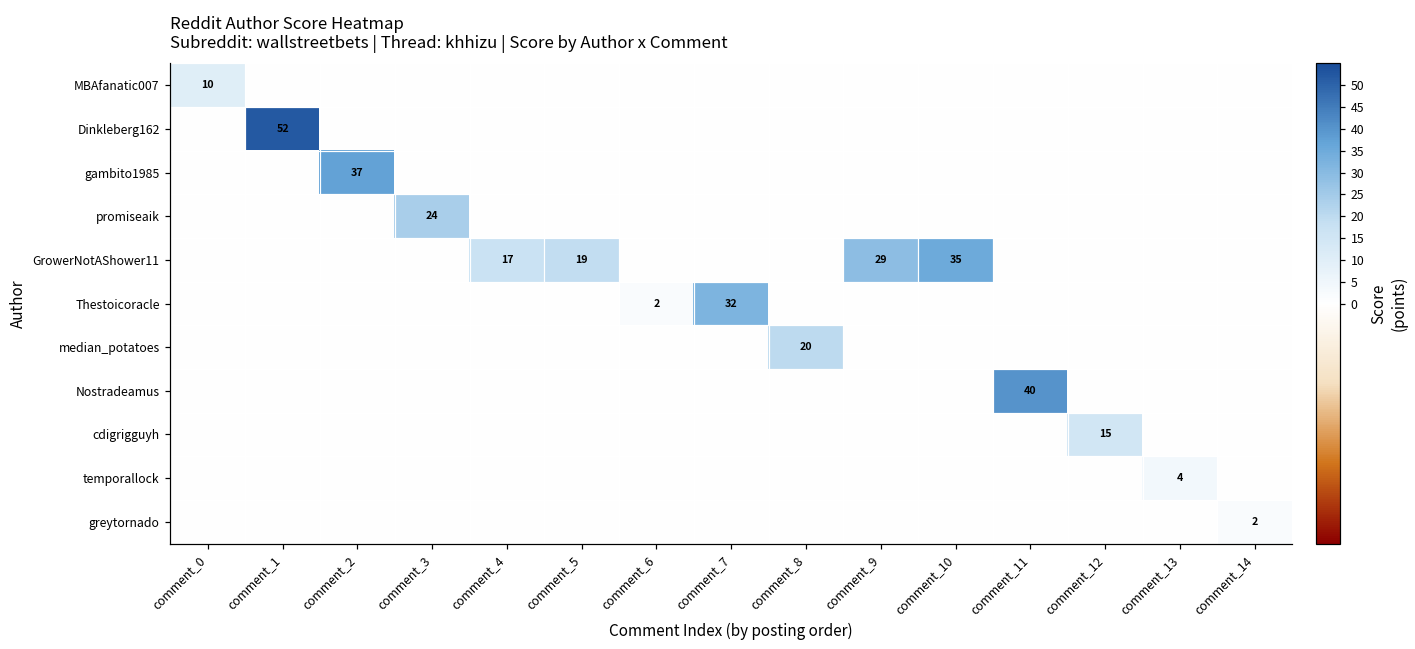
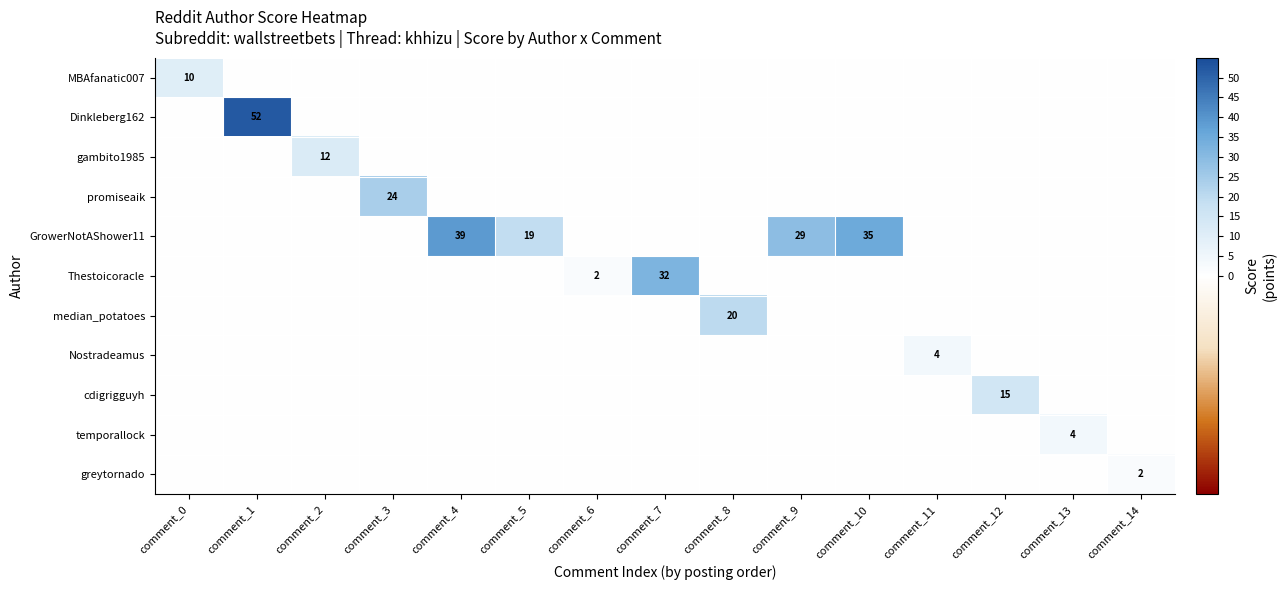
gambito1985, comment_2: 37 -> 12
GrowerNotAShower11, comment_4: 17 -> 39
Nostradeamus, comment_11: 40 -> 4
